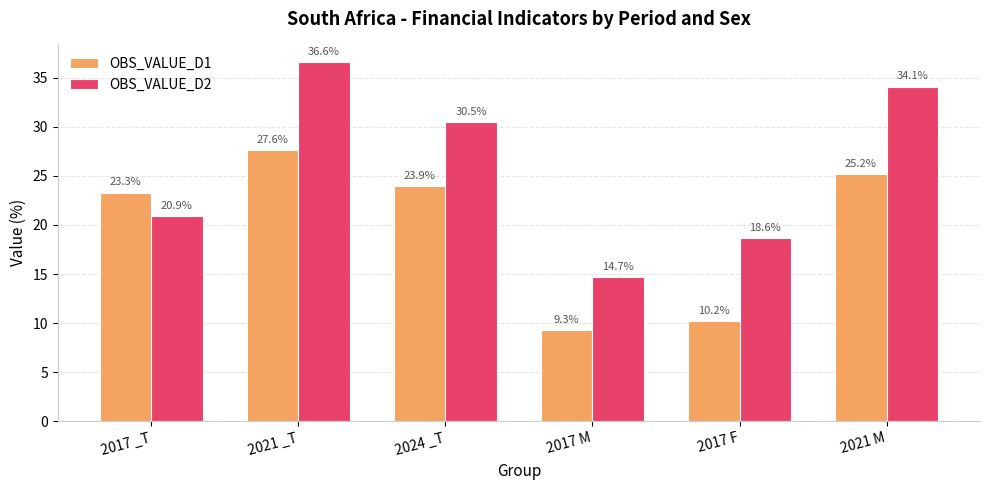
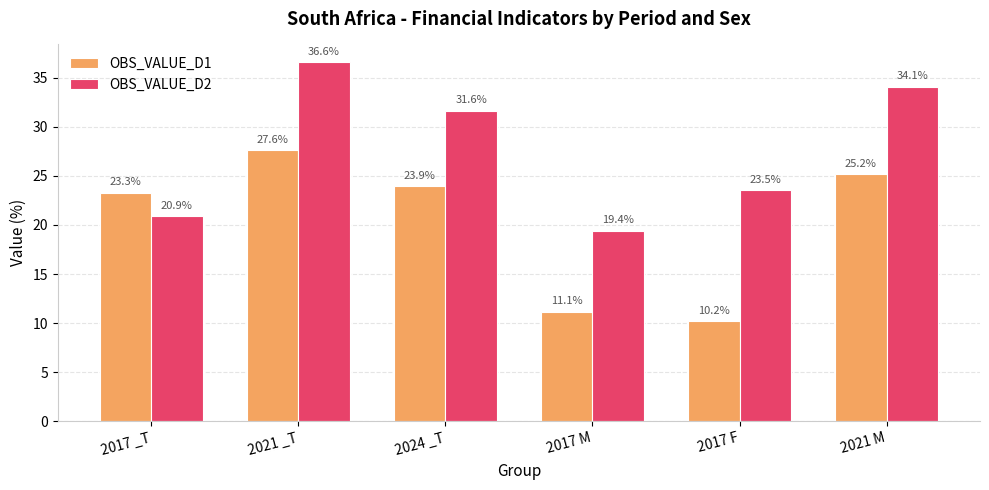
OBS_VALUE_D2, 2024 _T: 30.5% -> 31.6%
OBS_VALUE_D1, 2017 M: 9.3% -> 11.1%
OBS_VALUE_D2, 2017 M: 14.7% -> 19.4%
OBS_VALUE_D2, 2017 F: 18.6% -> 23.5%
